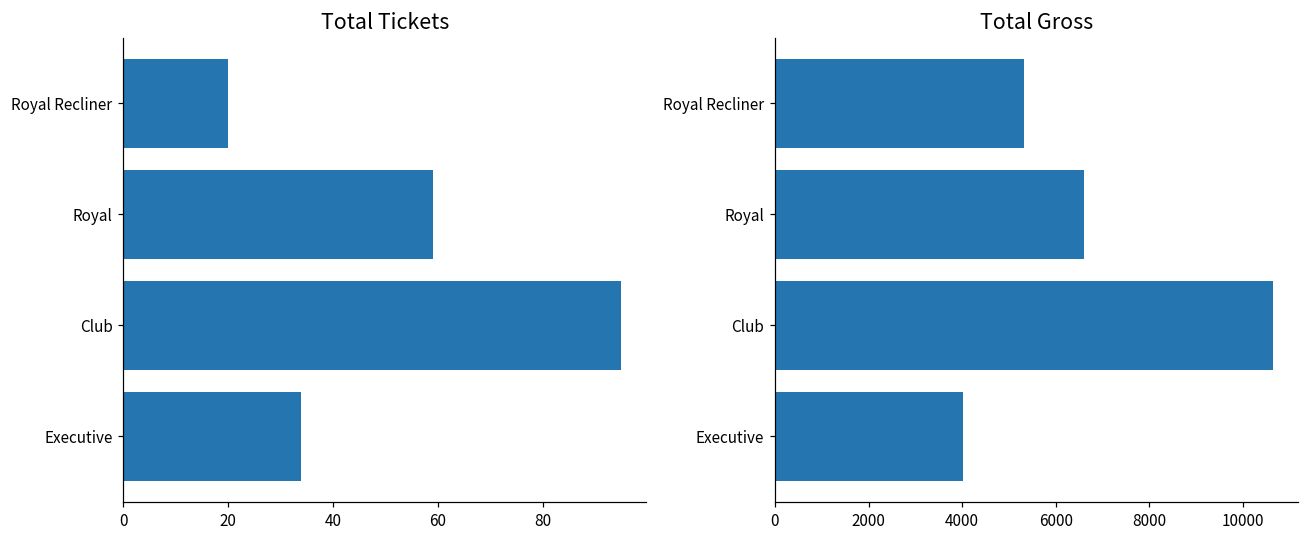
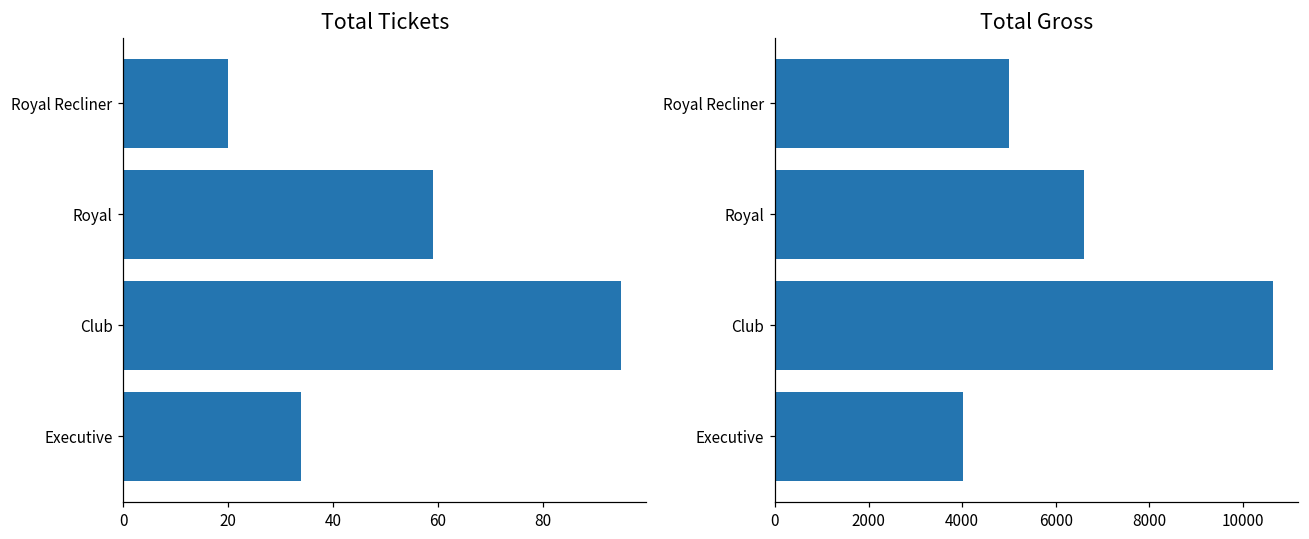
Total Gross, Royal Recliner: 5300 -> 5000
